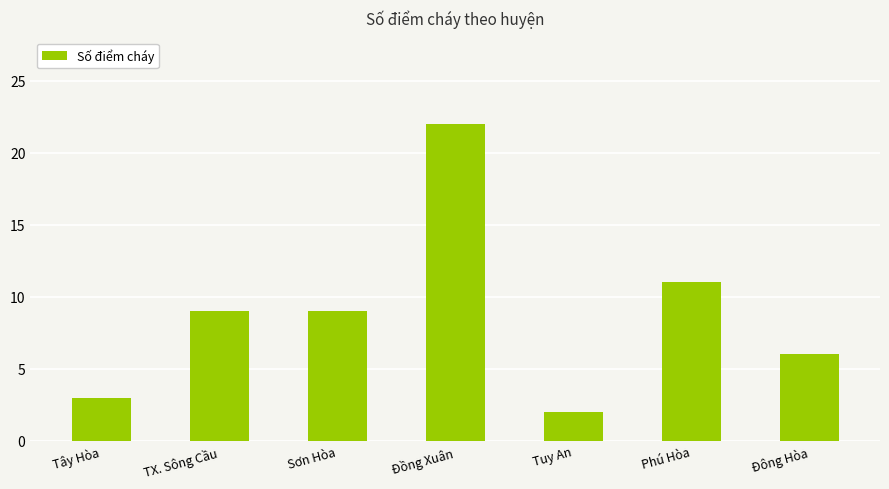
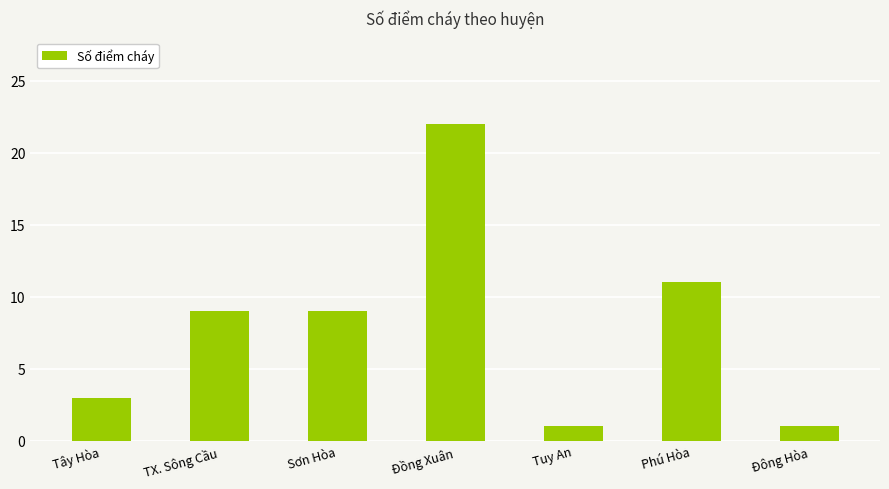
Tuy An: 2 -> 1
Đông Hòa: 6 -> 1
